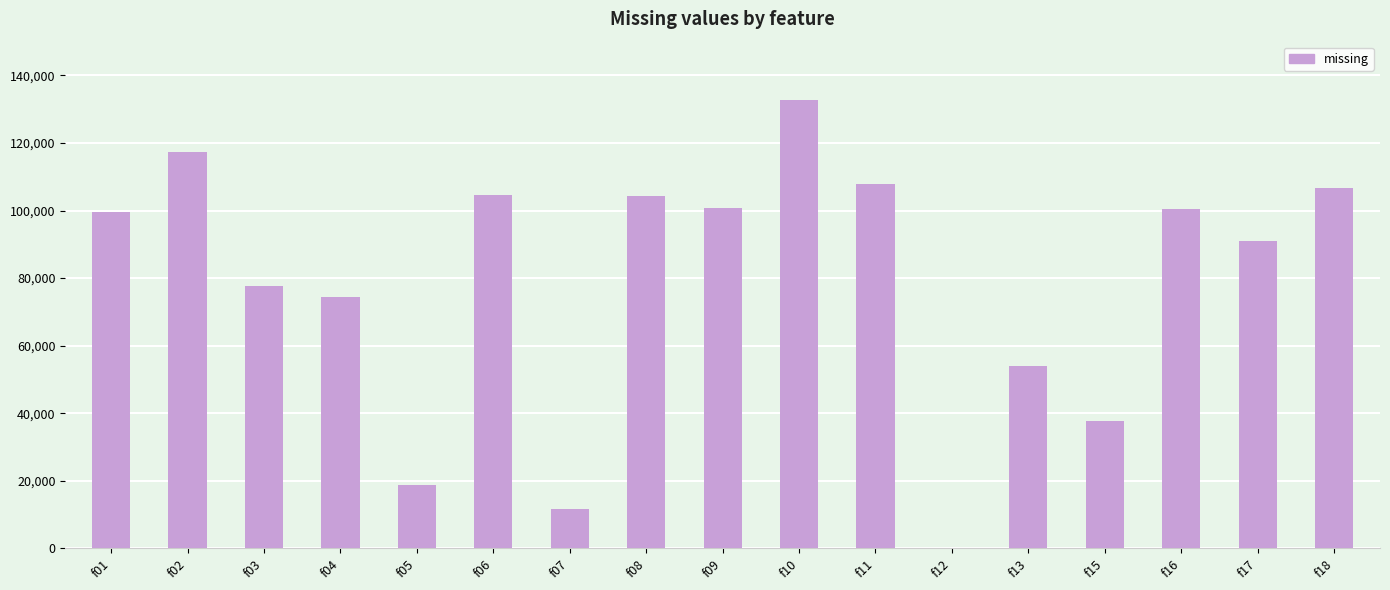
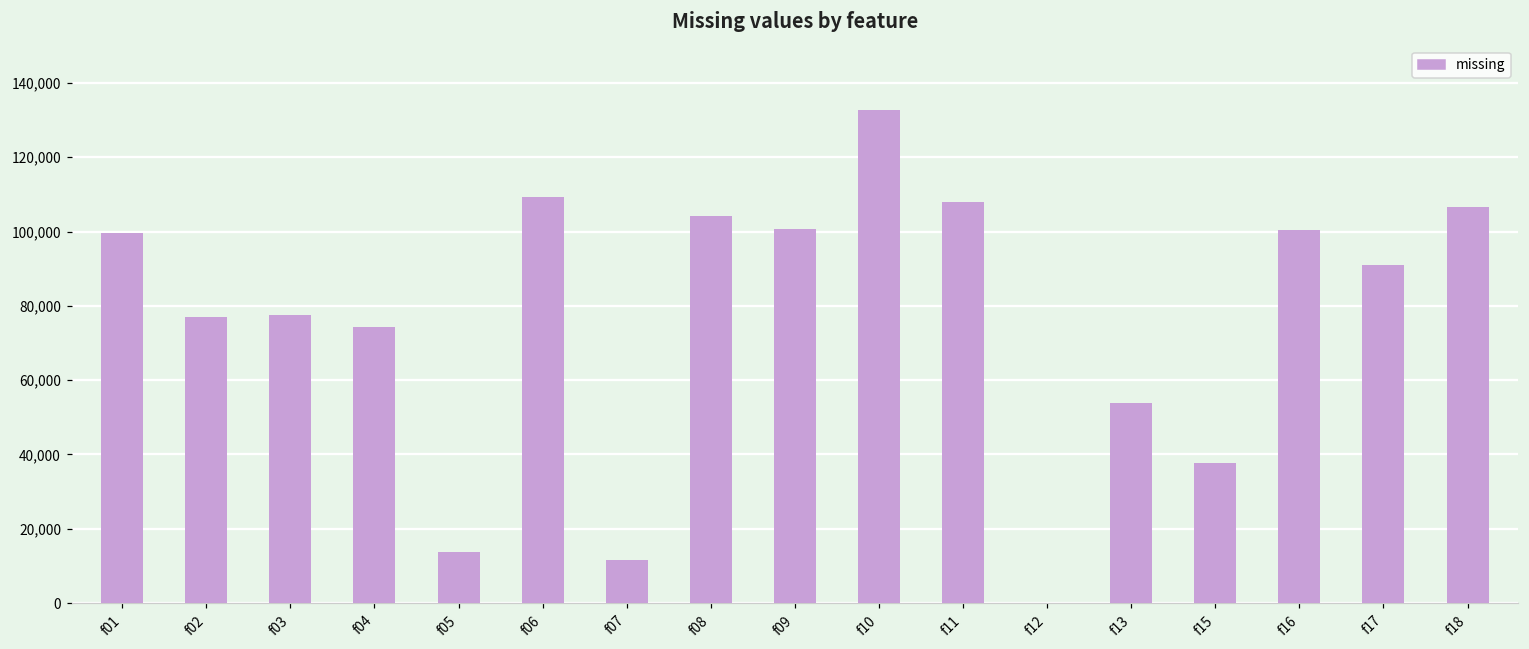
f02: 117,000 -> 77,000
f05: 19,000 -> 14,000
f06: 105,000 -> 109,000
